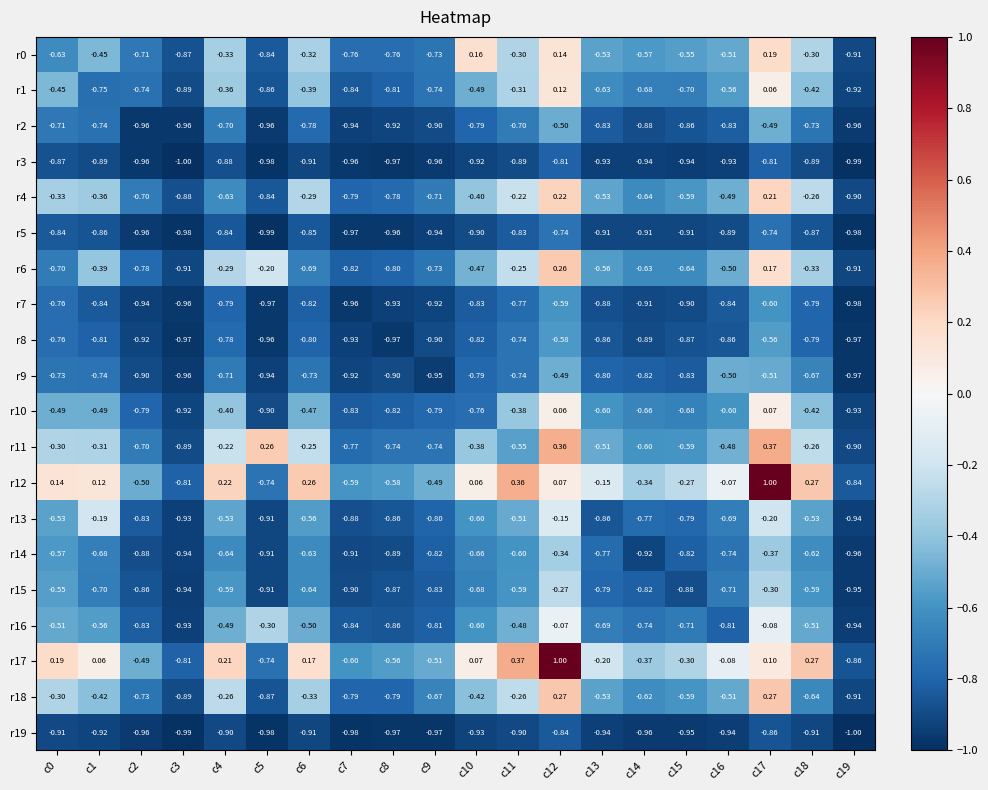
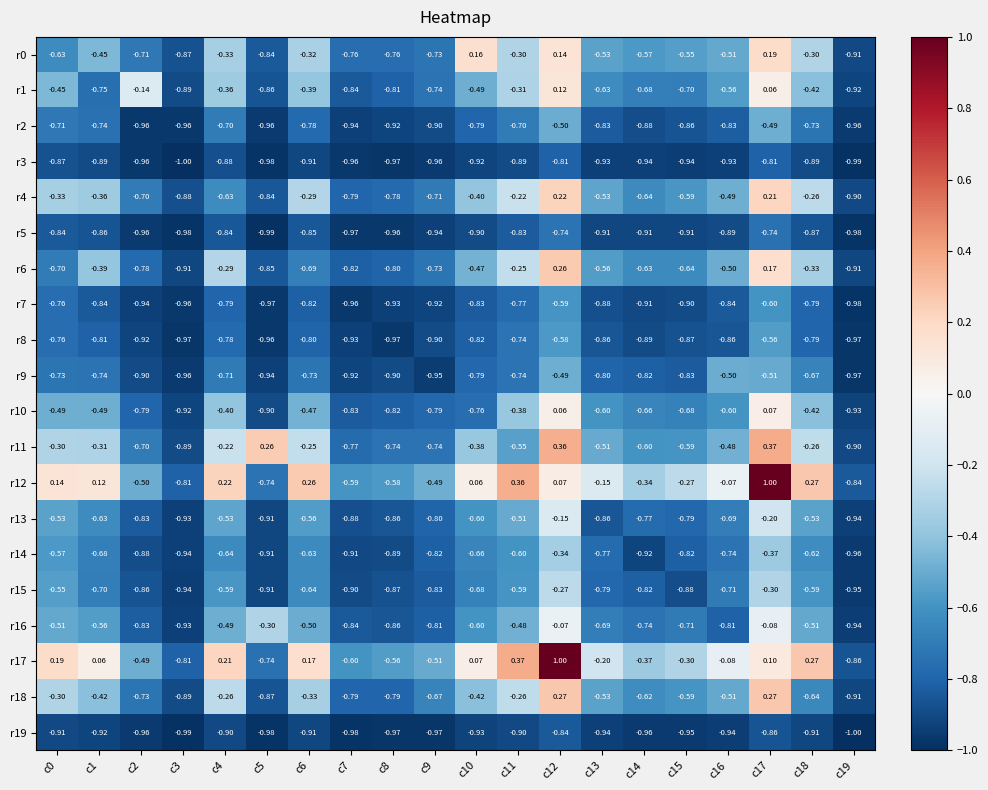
r1, c2: -0.74 -> -0.14
r6, c5: -0.20 -> -0.85
r13, c1: -0.19 -> -0.63
